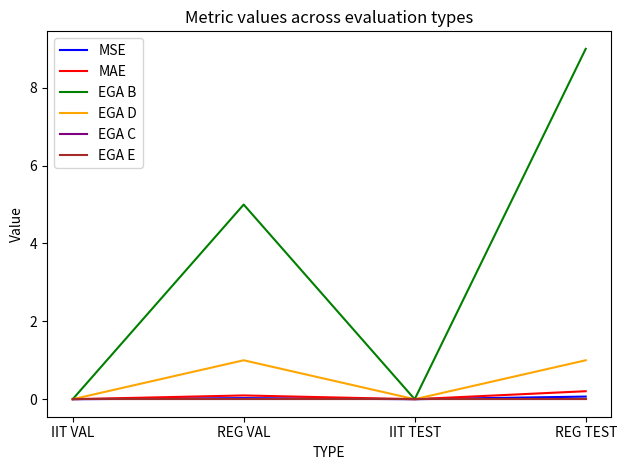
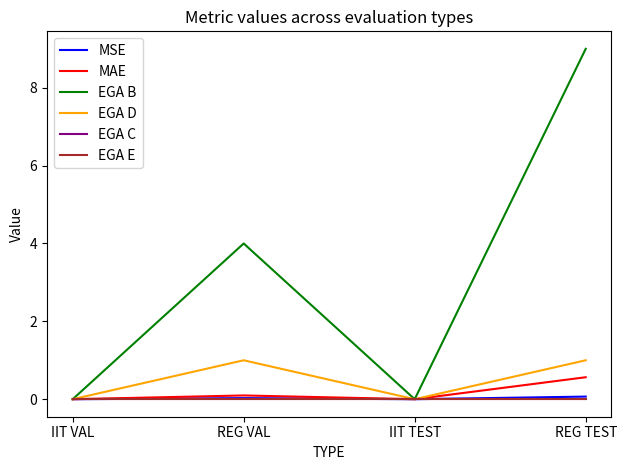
EGA B, REG VAL: 5 -> 4
MAE, REG TEST: 0.2 -> 0.6
